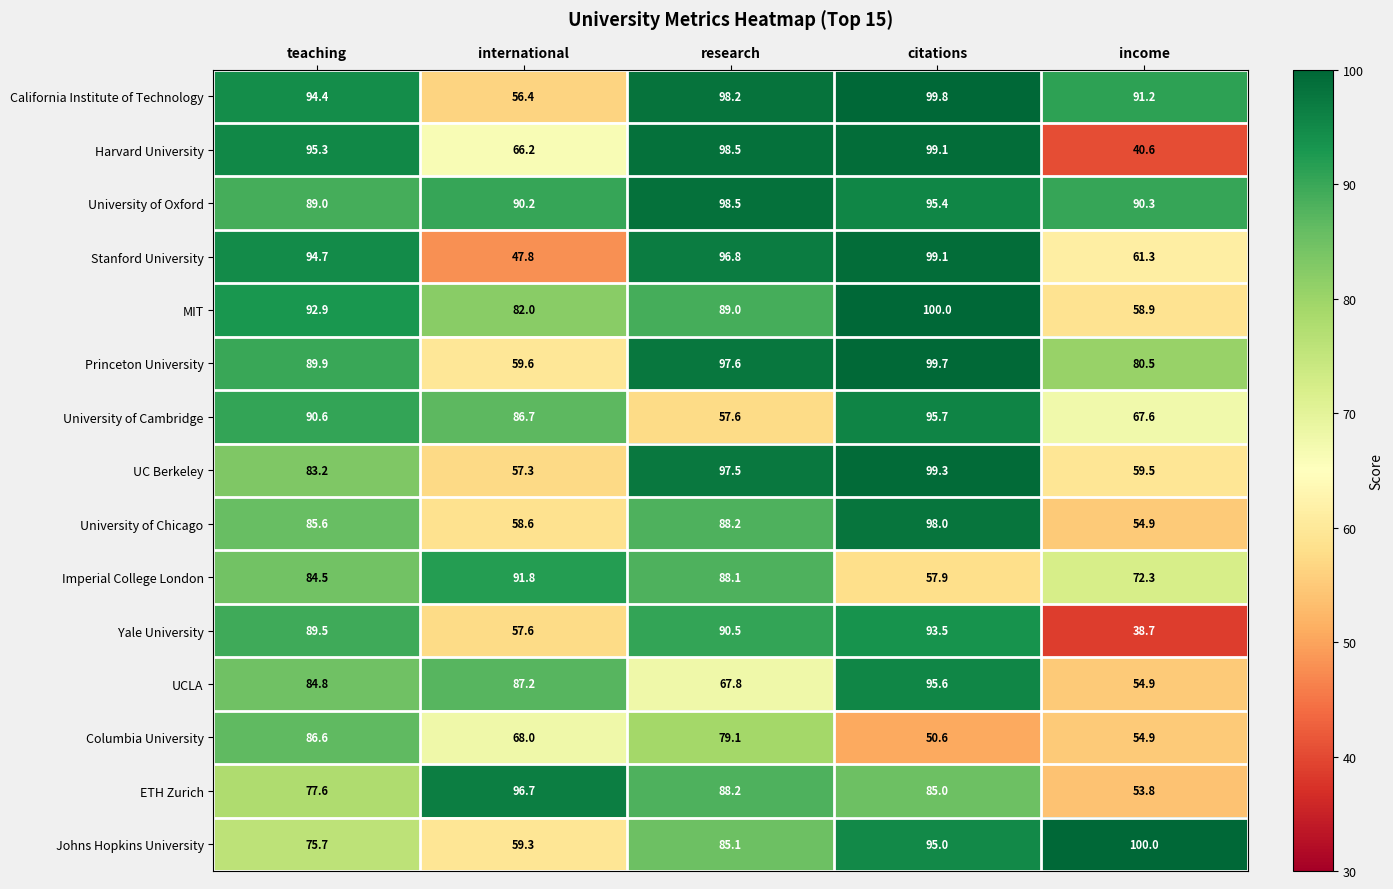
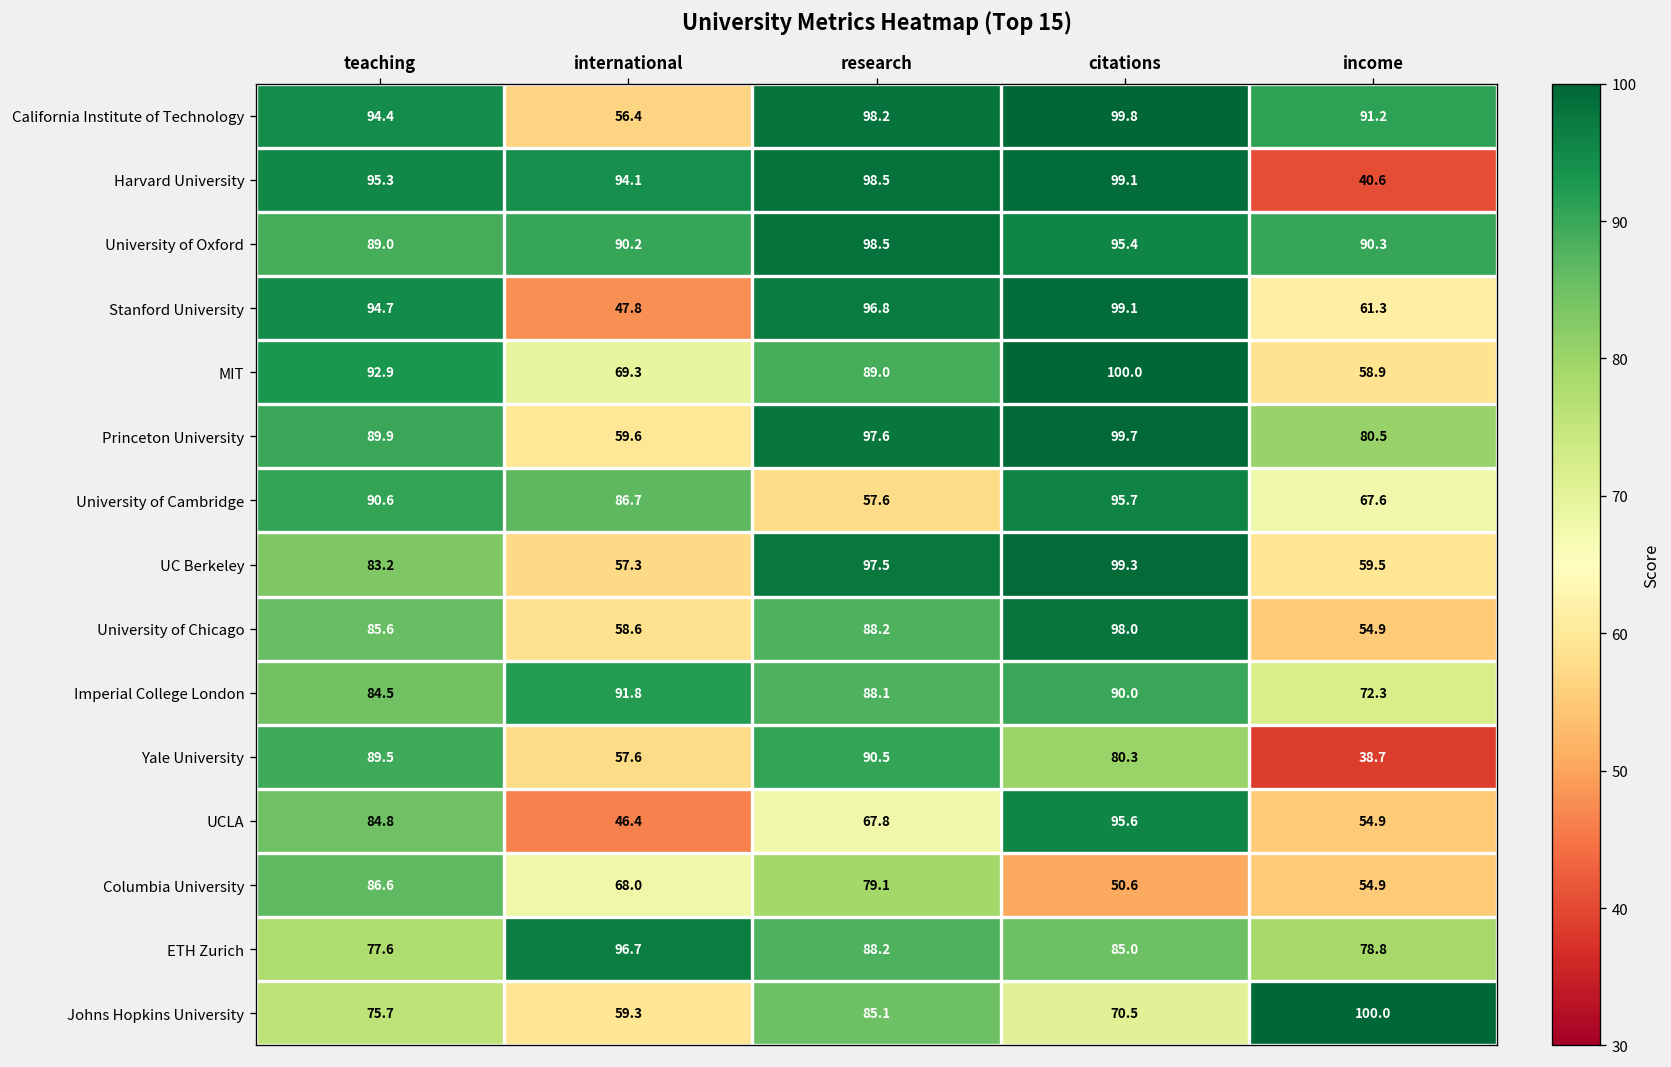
Harvard University, international: 66.2 -> 94.1
MIT, international: 82.0 -> 69.3
Imperial College London, citations: 57.9 -> 90.0
Yale University, citations: 93.5 -> 80.3
UCLA, international: 87.2 -> 46.4
ETH Zurich, income: 53.8 -> 78.8
Johns Hopkins University, citations: 95.0 -> 70.5
